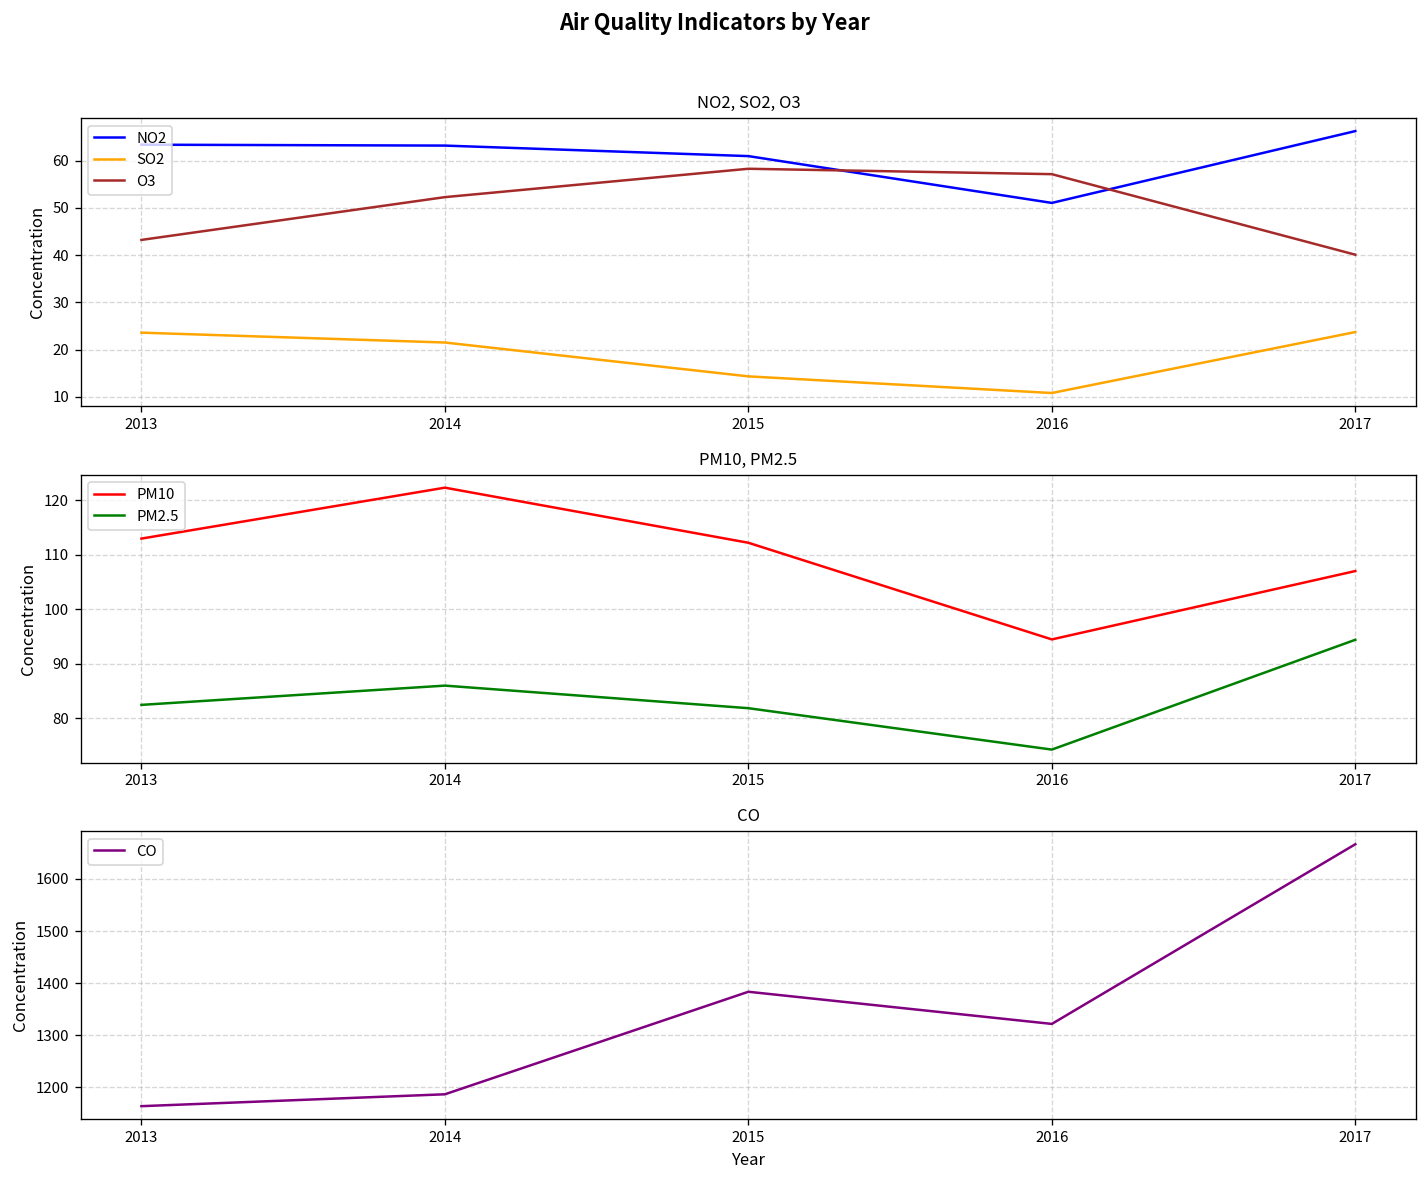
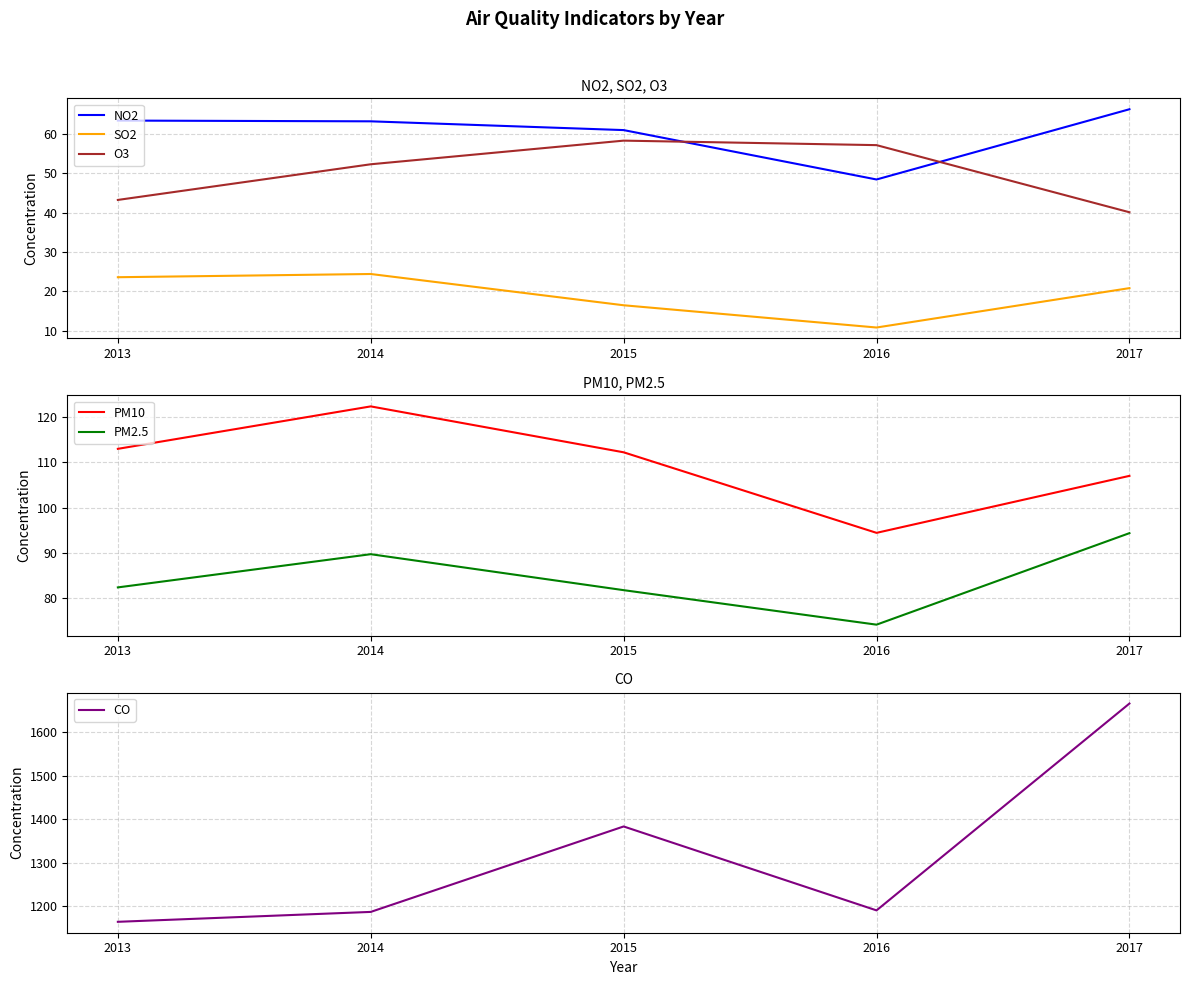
NO2, SO2, O3, SO2, 2014: 22 -> 24
NO2, SO2, O3, SO2, 2015: 14 -> 16
NO2, SO2, O3, NO2, 2016: 51 -> 48
NO2, SO2, O3, SO2, 2017: 24 -> 21
PM10, PM2.5, PM2.5, 2014: 86 -> 90
CO, 2016: 1320 -> 1190
